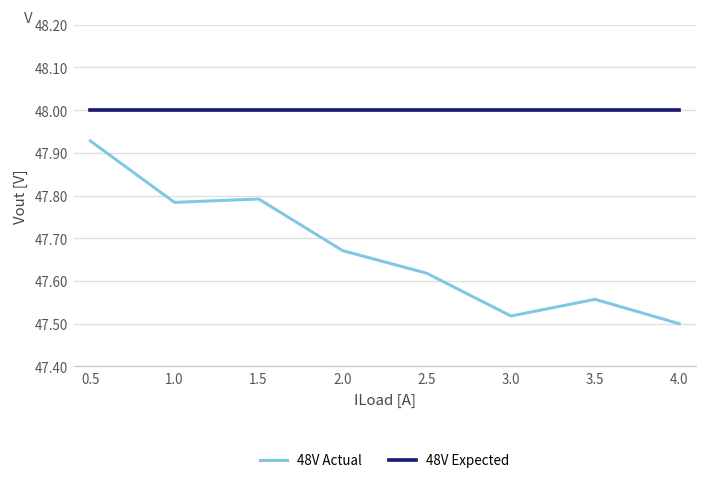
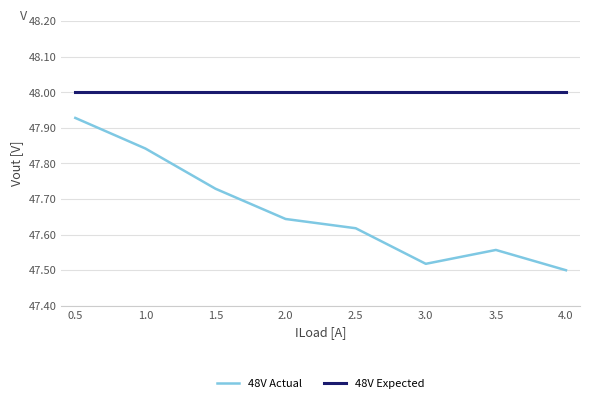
48V Actual, 1.0: 47.78 -> 47.84
48V Actual, 1.5: 47.79 -> 47.73
48V Actual, 2.0: 47.67 -> 47.64
